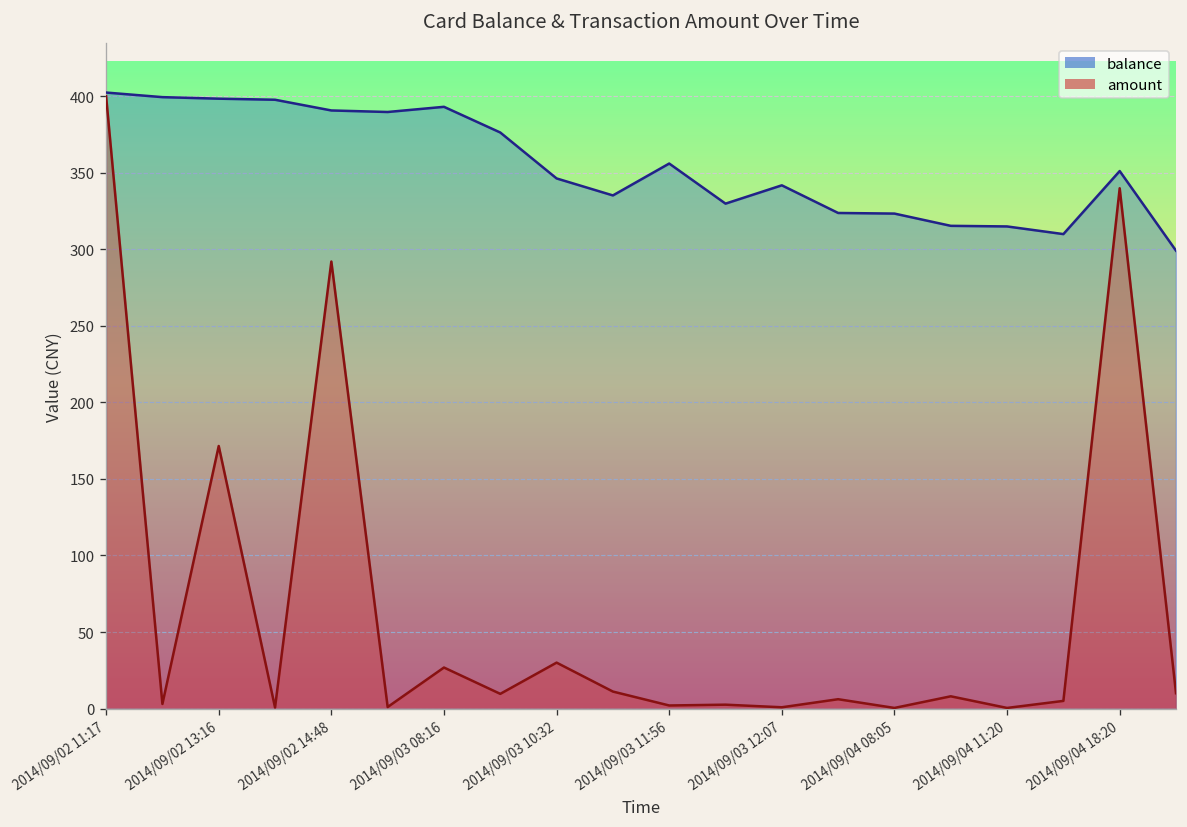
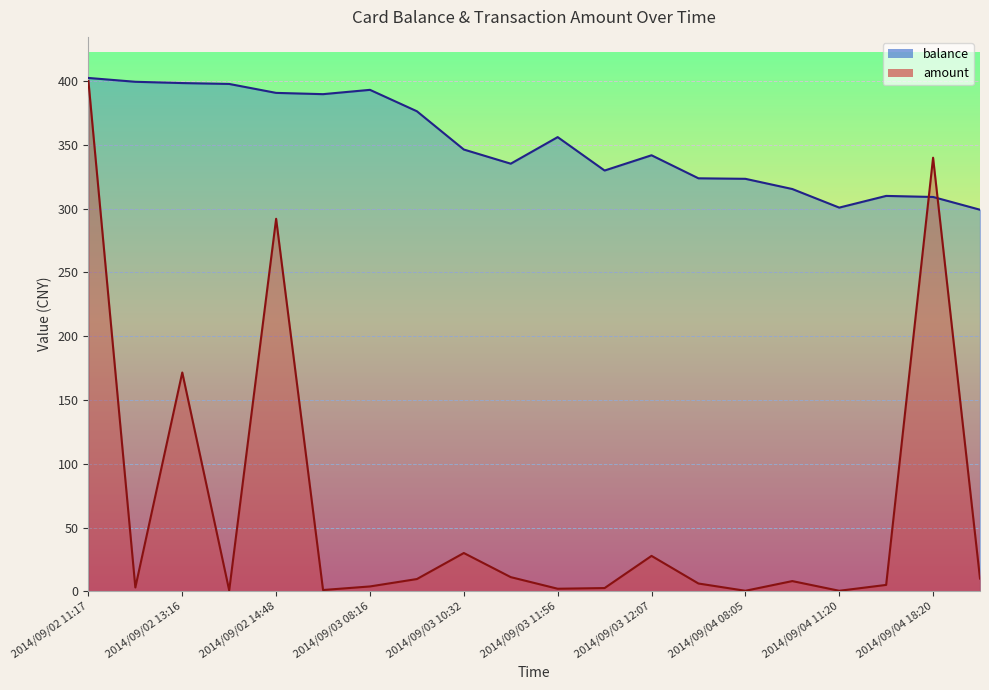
amount, 2014/09/03 08:16: 27 -> 4
amount, 2014/09/03 12:07: 1 -> 28
balance, 2014/09/04 11:20: 315 -> 301
balance, 2014/09/04 18:20: 351 -> 309
